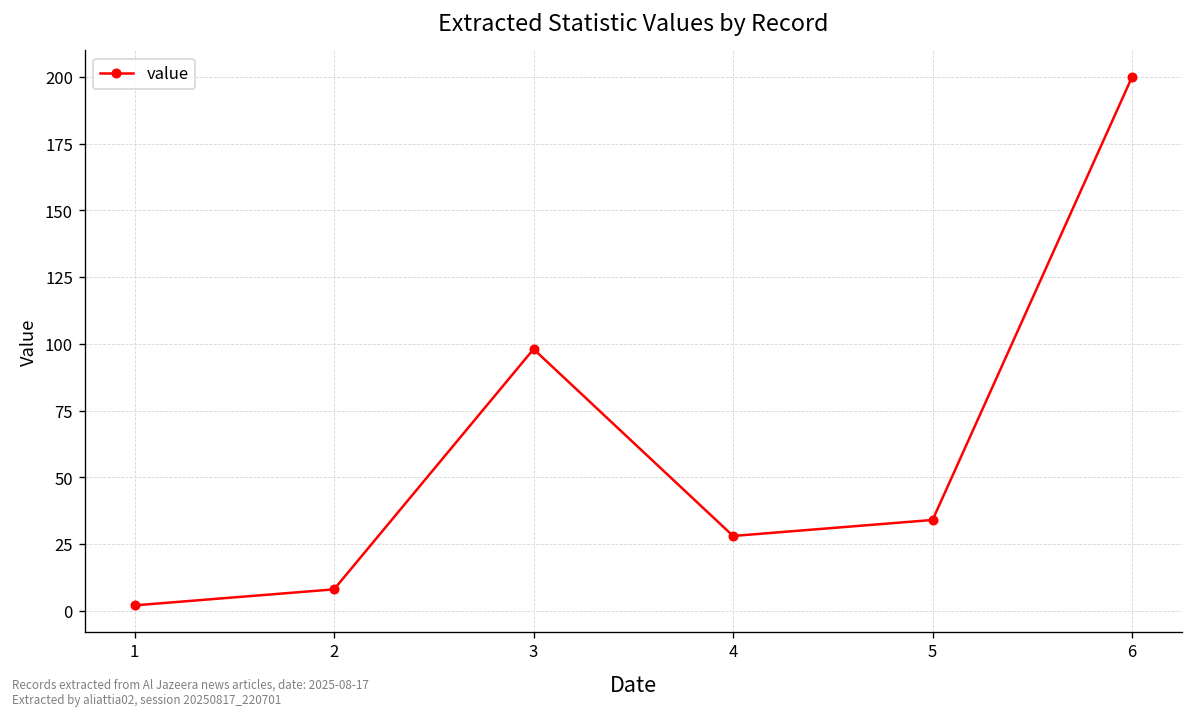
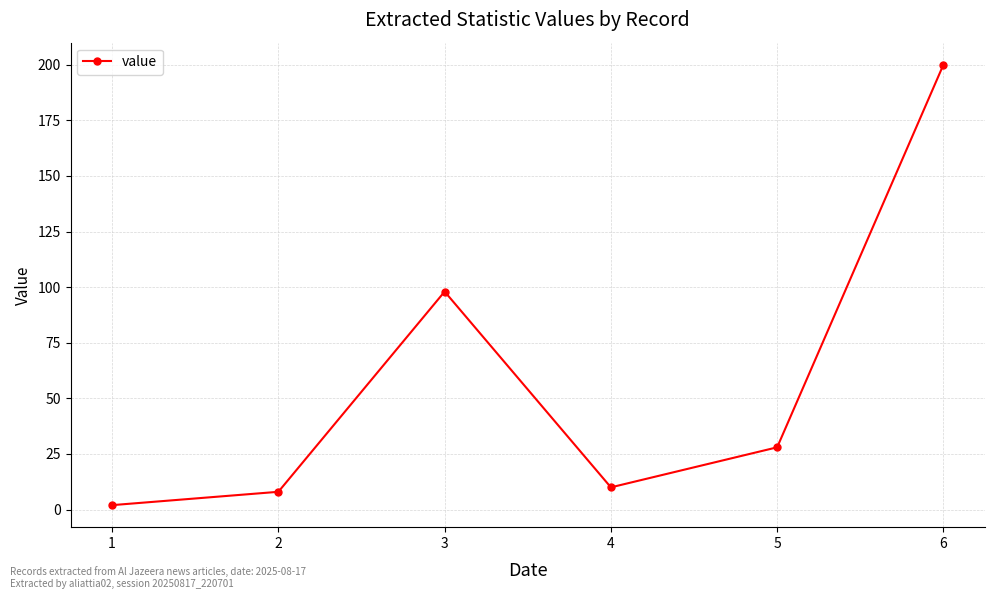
4: 28 -> 10
5: 34 -> 28
